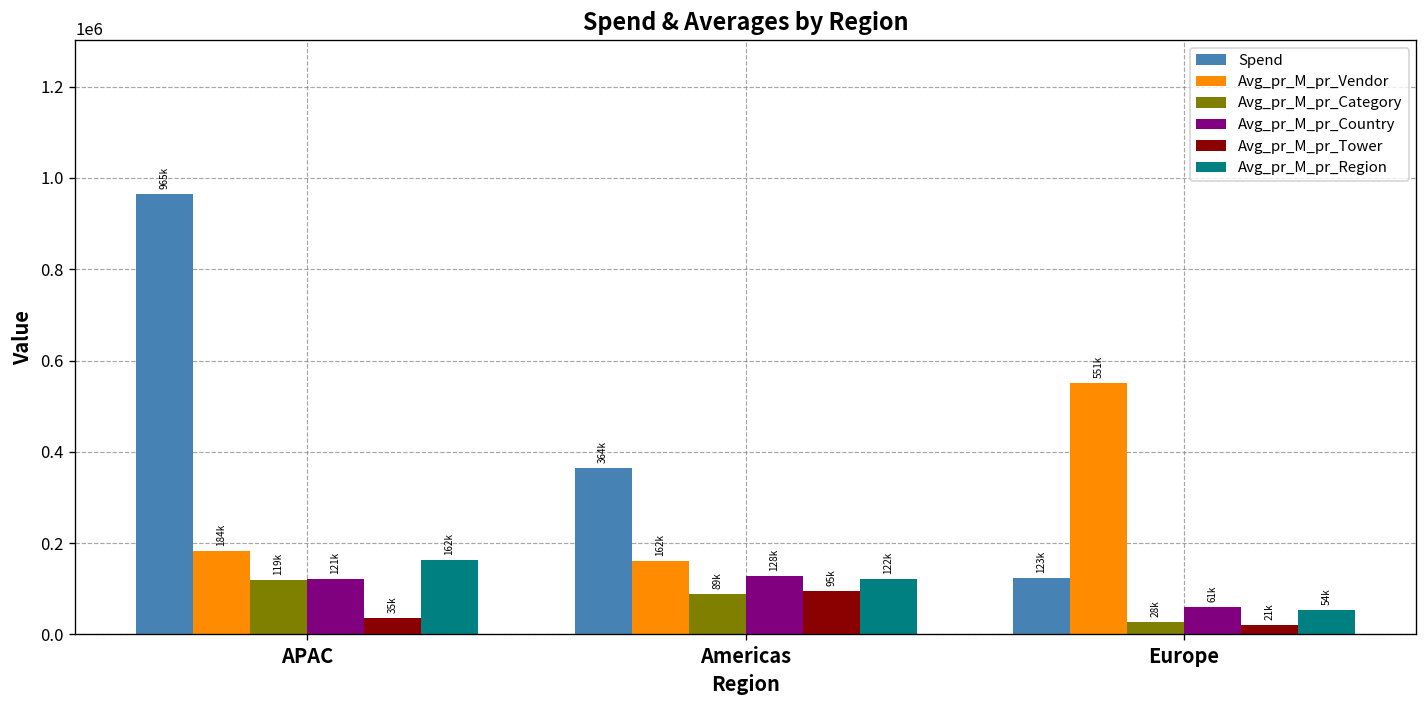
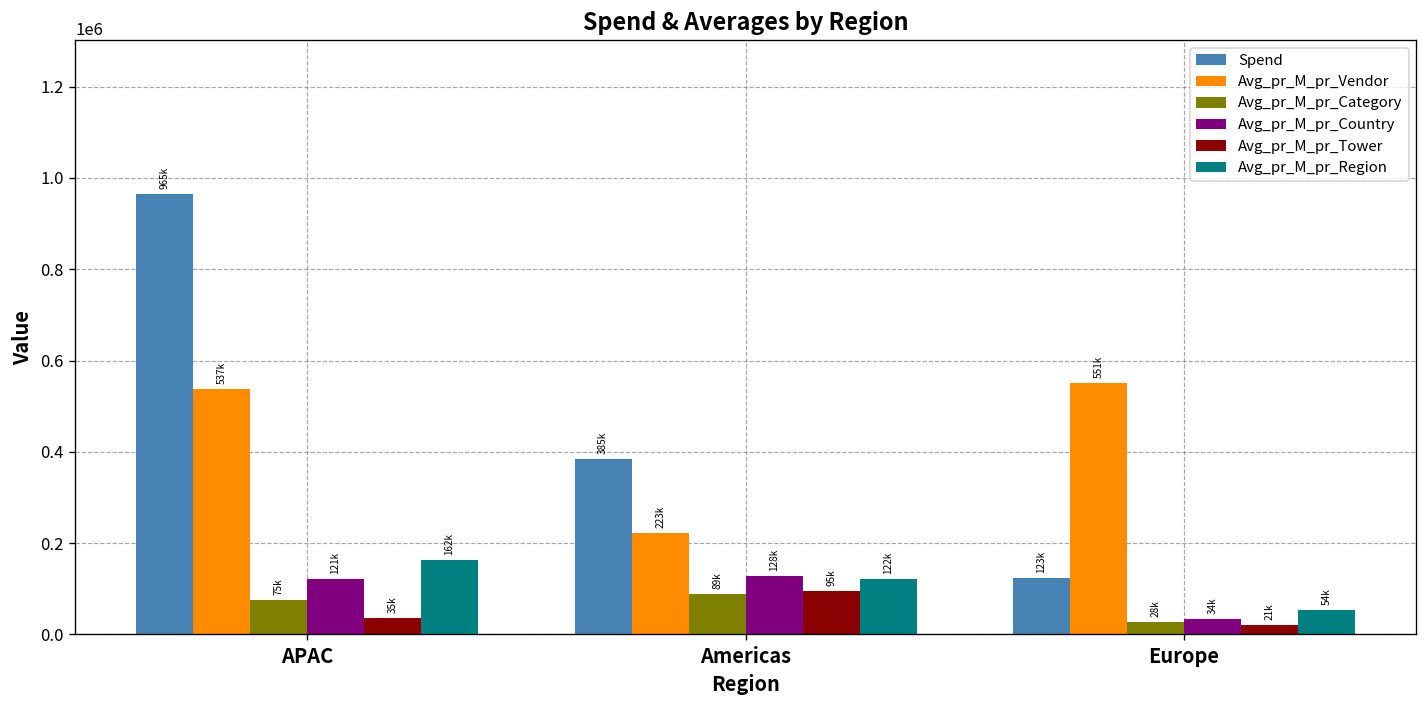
Avg_pr_M_pr_Vendor, APAC: 184k -> 537k
Avg_pr_M_pr_Category, APAC: 119k -> 75k
Spend, Americas: 364k -> 385k
Avg_pr_M_pr_Vendor, Americas: 162k -> 223k
Avg_pr_M_pr_Country, Europe: 61k -> 34k
